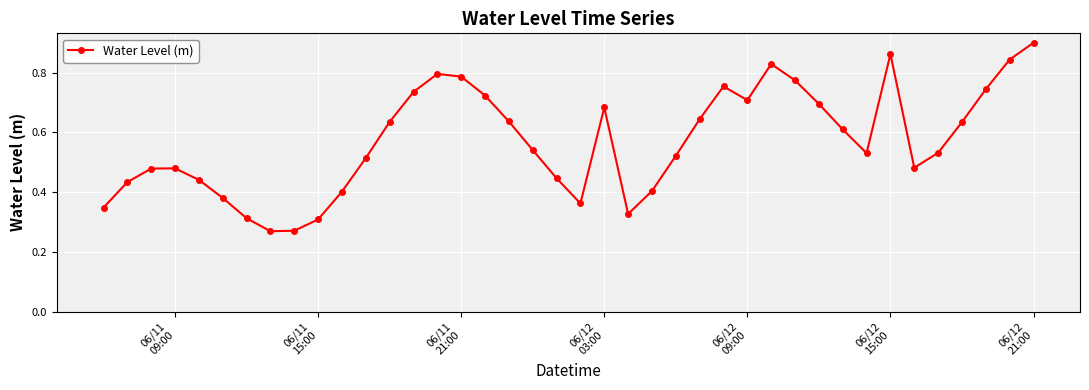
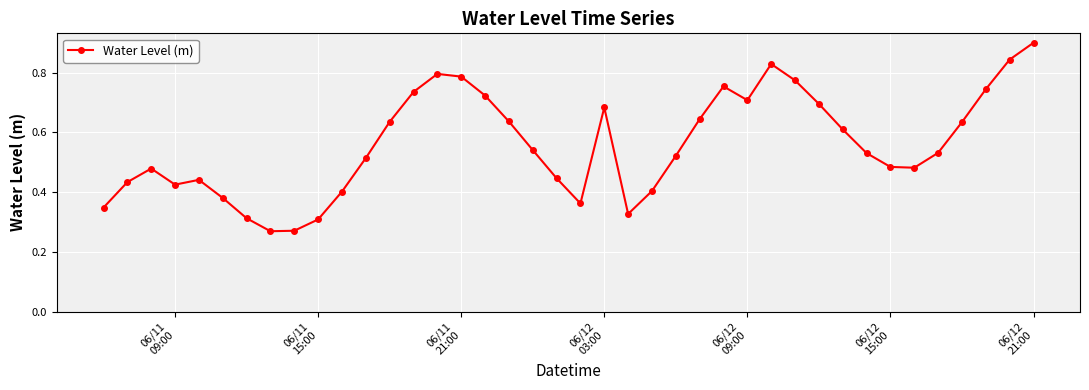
06/11 09:00: 0.48 -> 0.42
06/12 15:00: 0.86 -> 0.48
